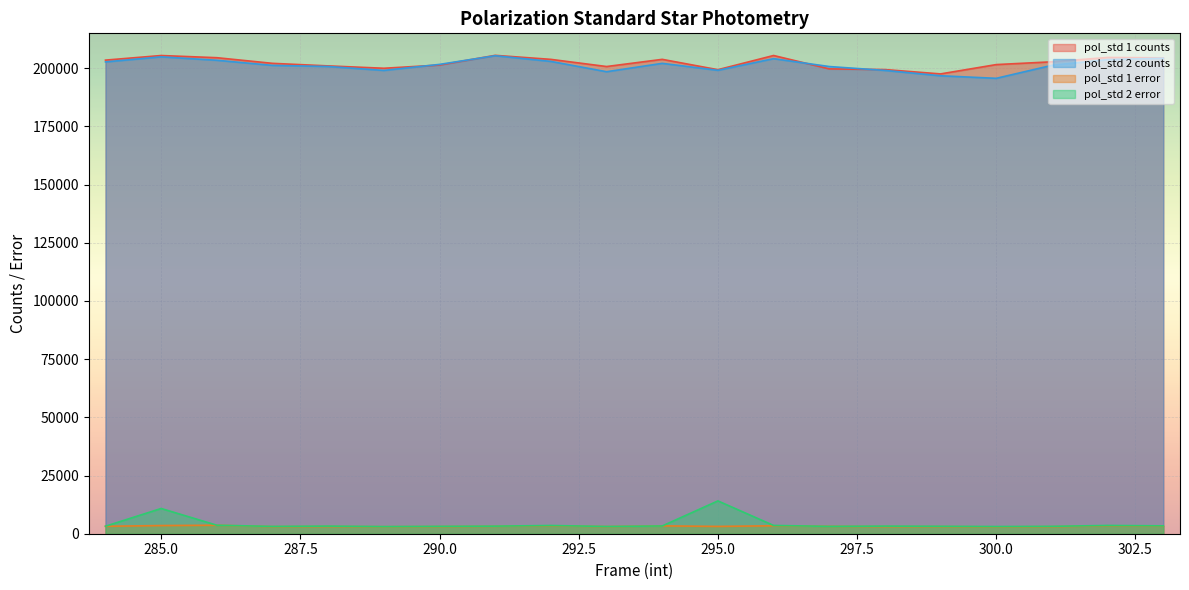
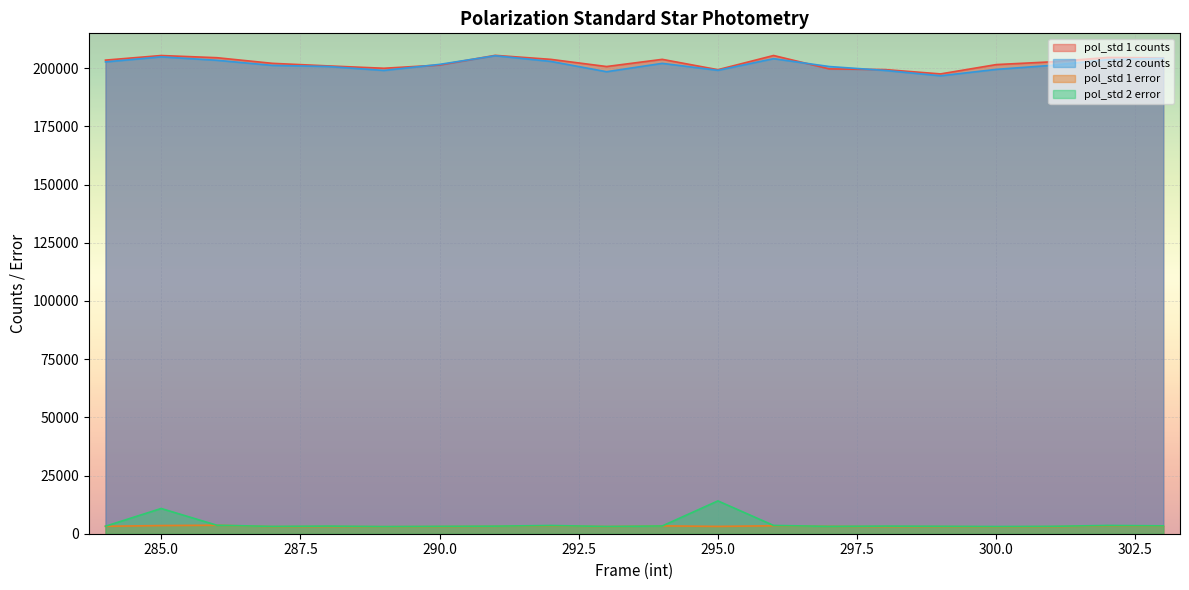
pol_std 2 counts, 300.0: 196000 -> 200000
